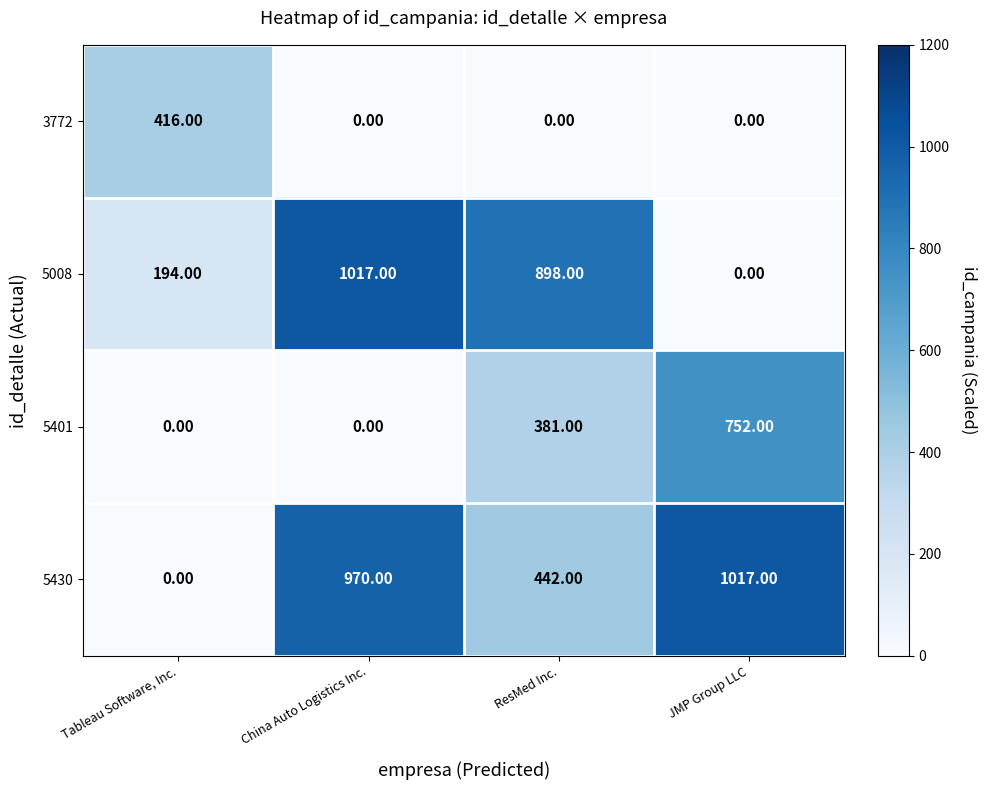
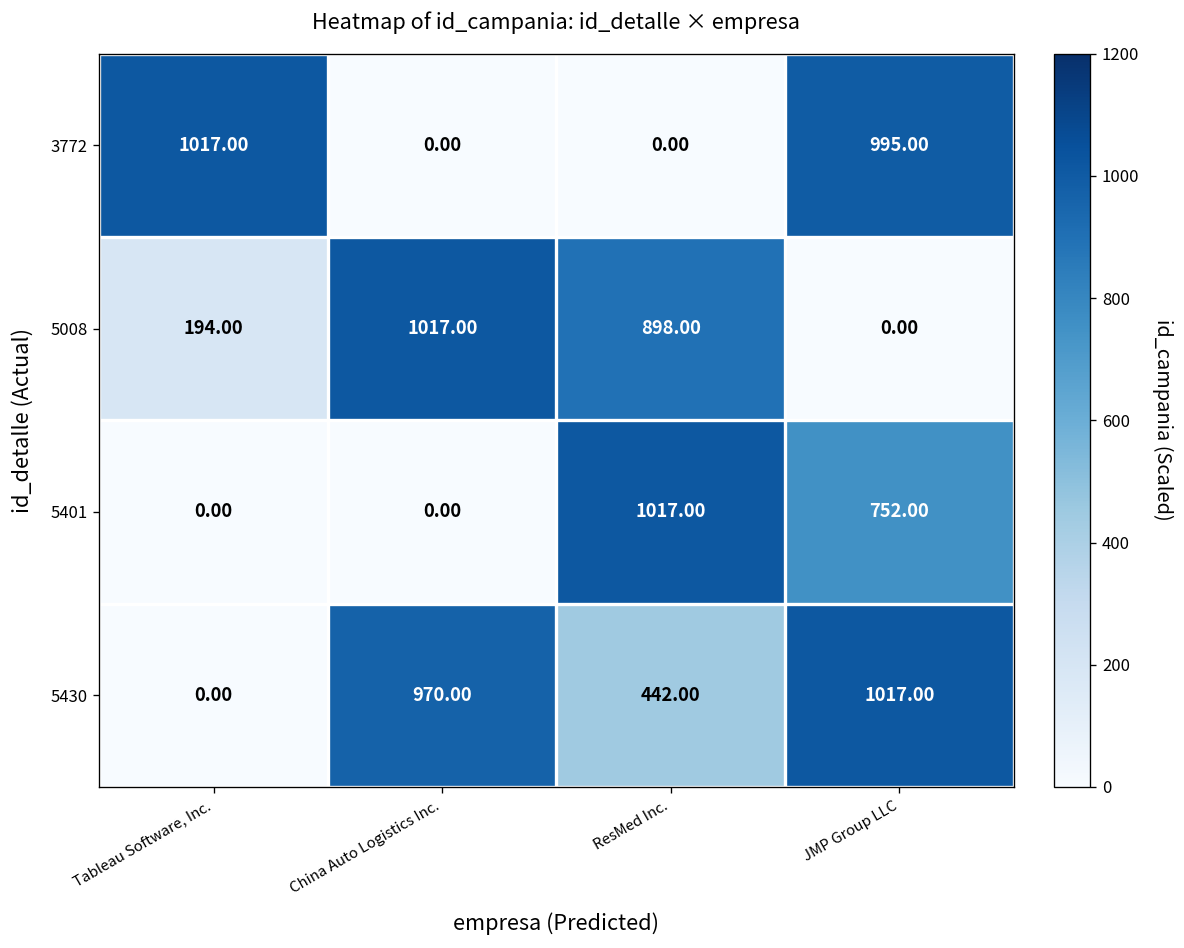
3772, Tableau Software, Inc.: 416.00 -> 1017.00
3772, JMP Group LLC: 0.00 -> 995.00
5401, ResMed Inc.: 381.00 -> 1017.00
